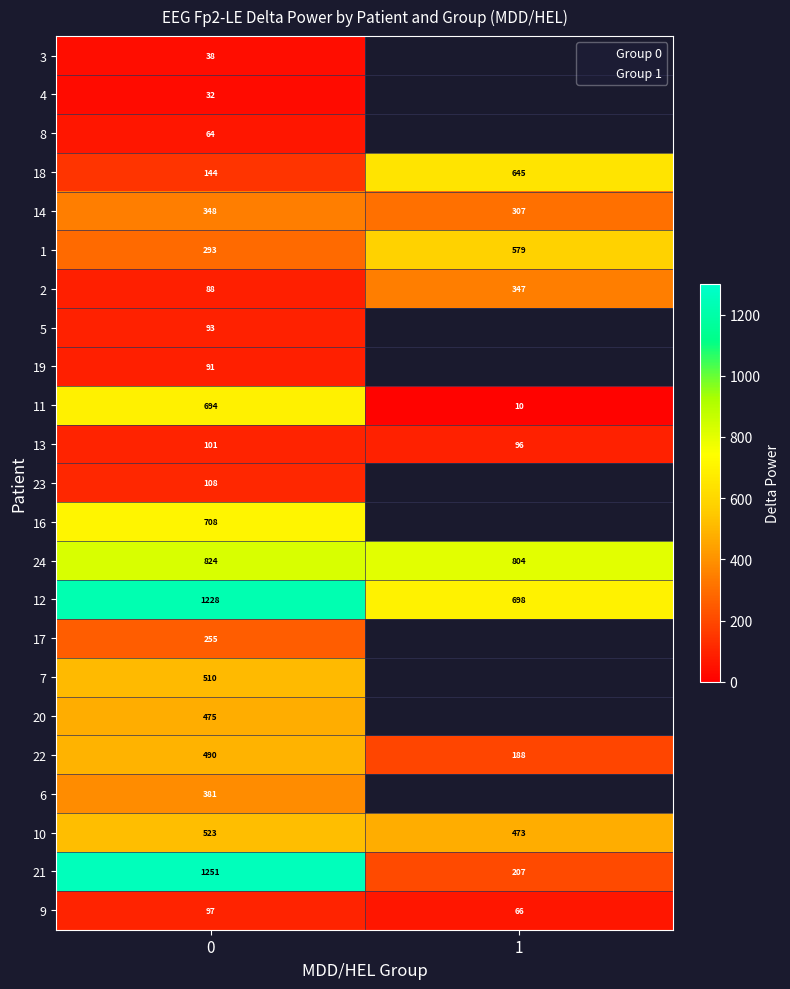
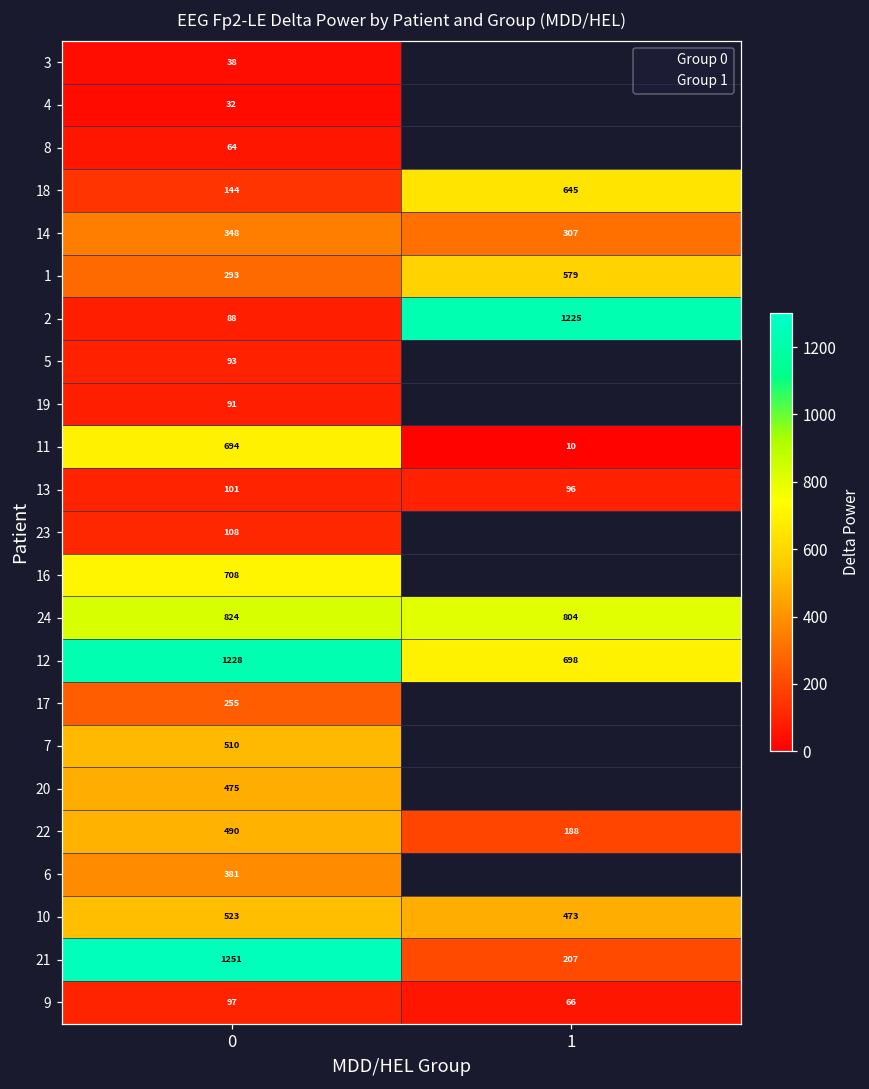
2, 1: 347 -> 1225
